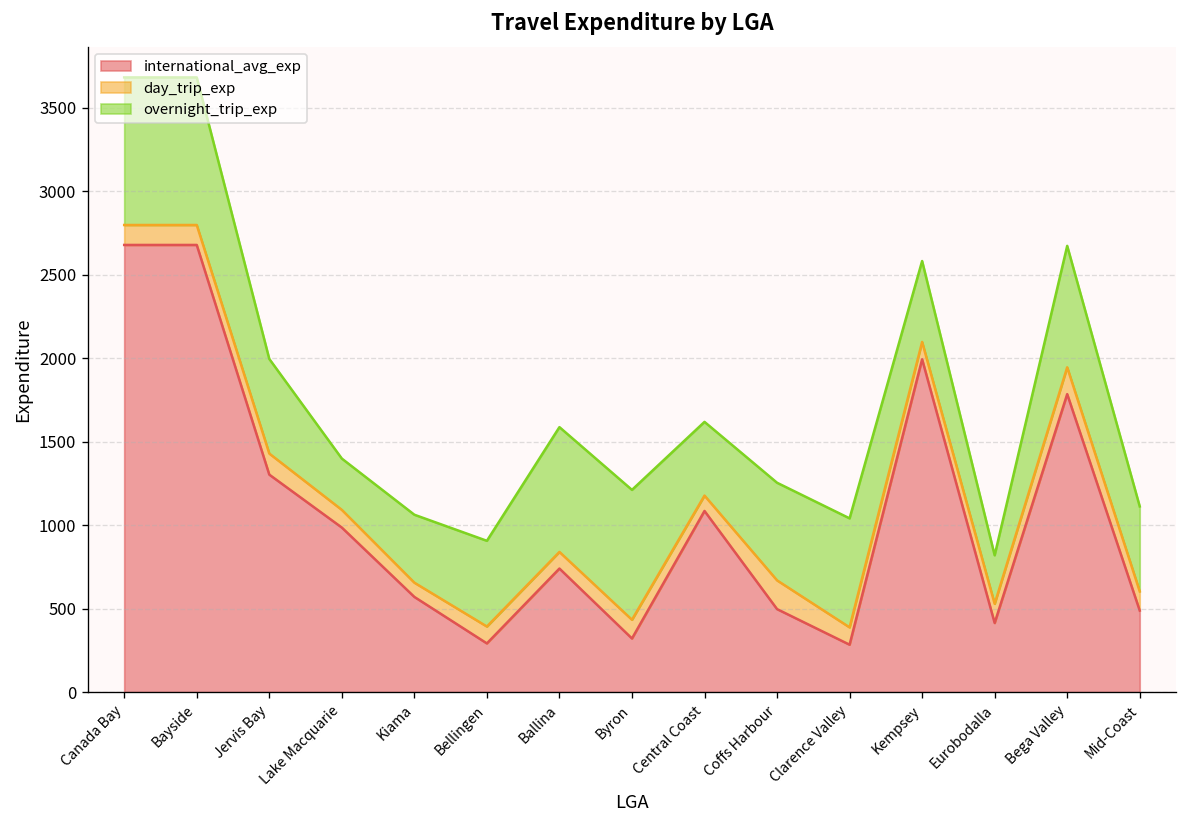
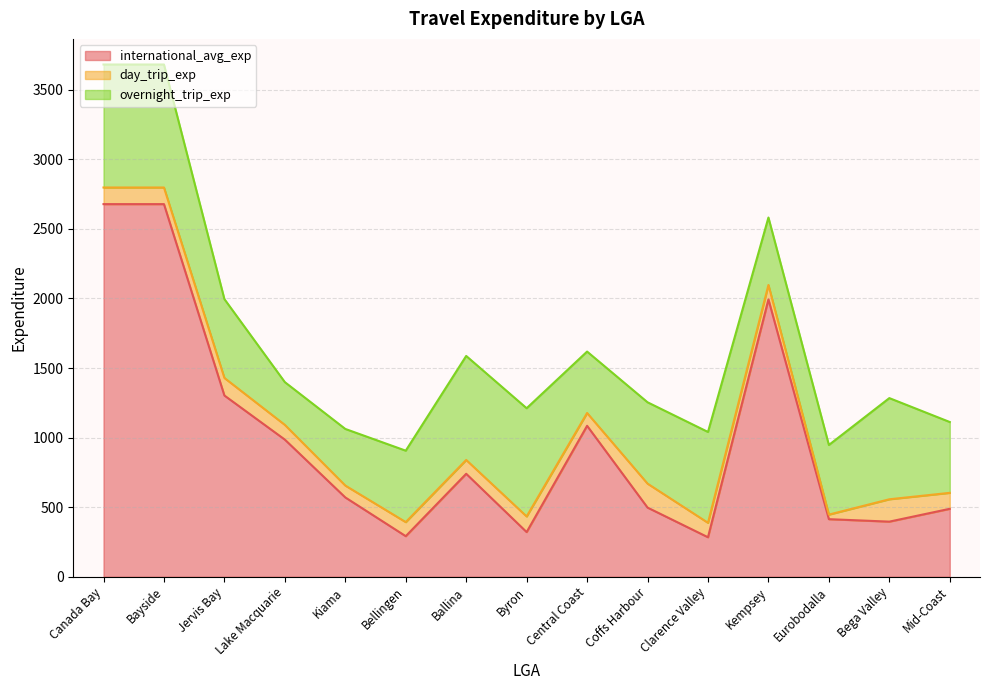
day_trip_exp, Eurobodalla: 110 -> 30
overnight_trip_exp, Eurobodalla: 290 -> 500
international_avg_exp, Bega Valley: 1780 -> 400
